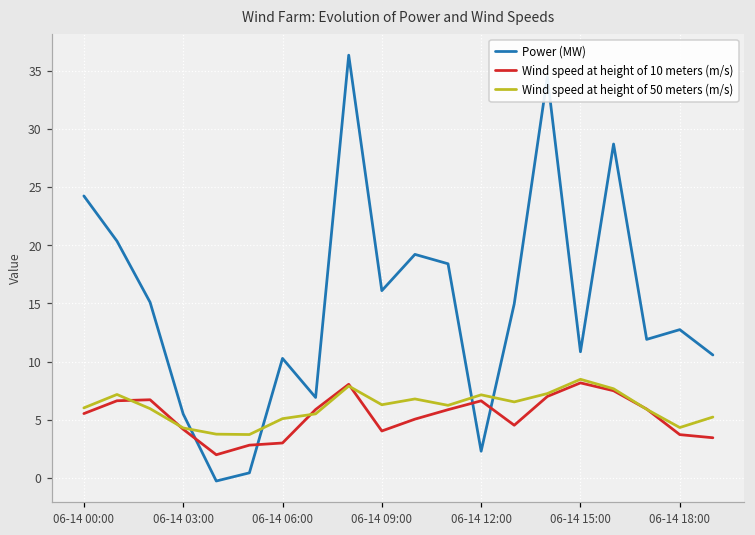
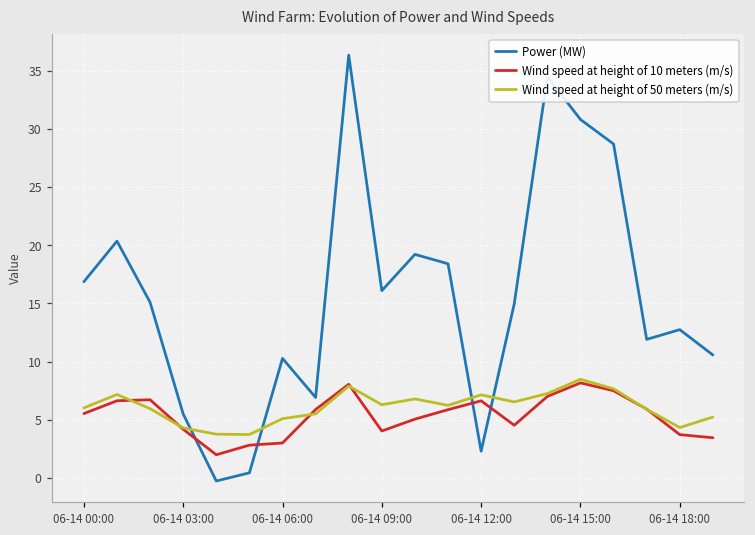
Power (MW), 06-14 00:00: 24.2 -> 16.9
Power (MW), 06-14 15:00: 10.8 -> 30.8
